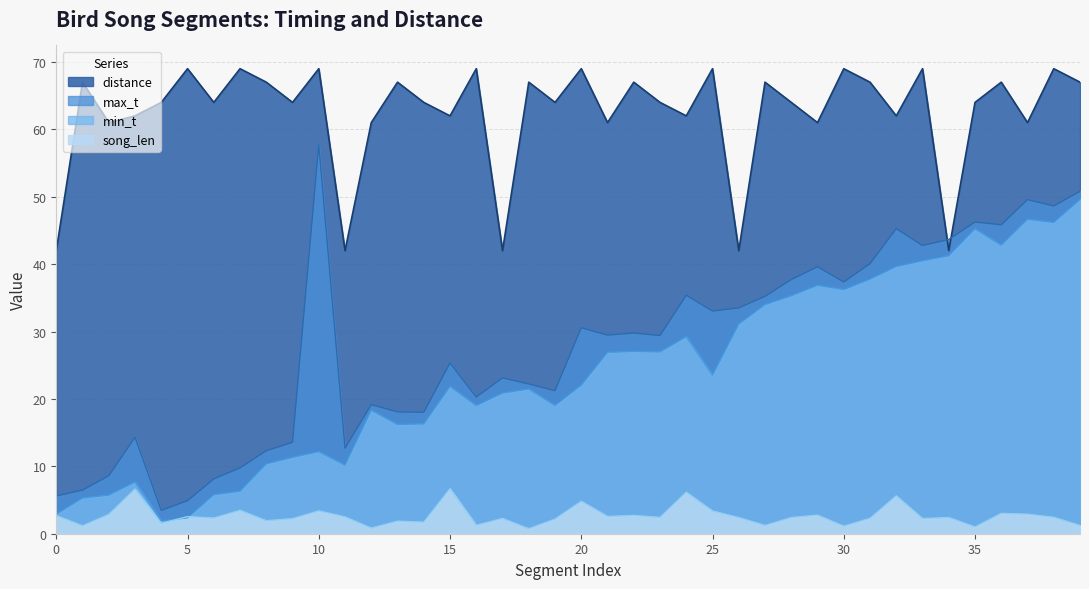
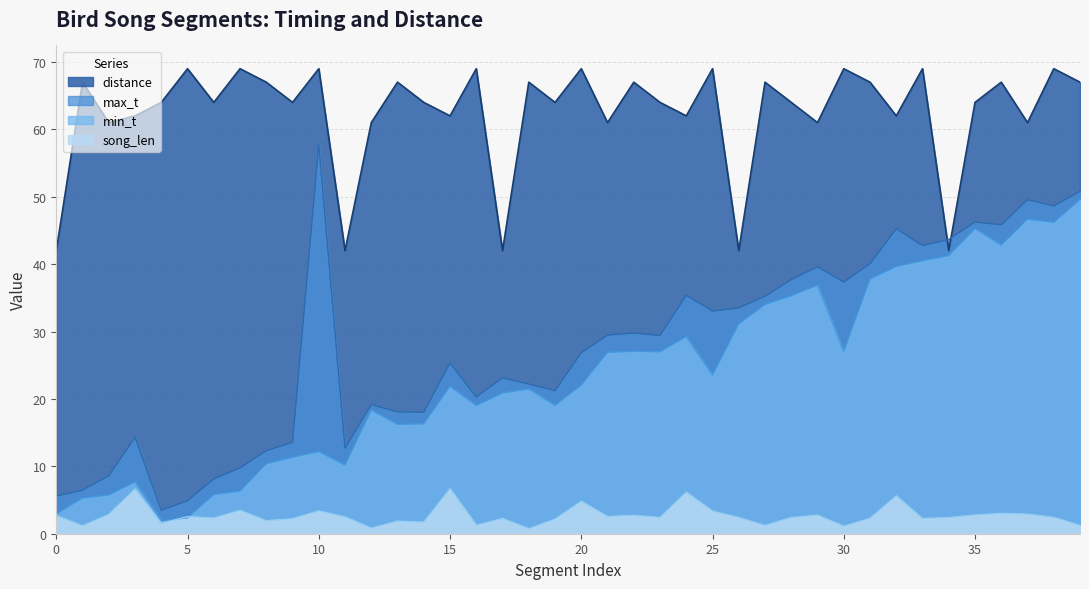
max_t, 20: 31 -> 27
min_t, 30: 36 -> 27
song_len, 35: 1 -> 3
